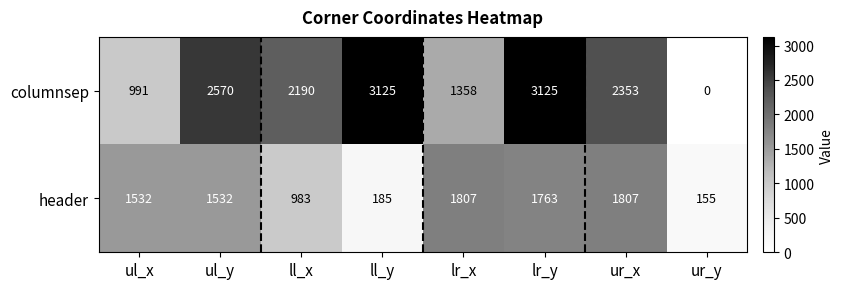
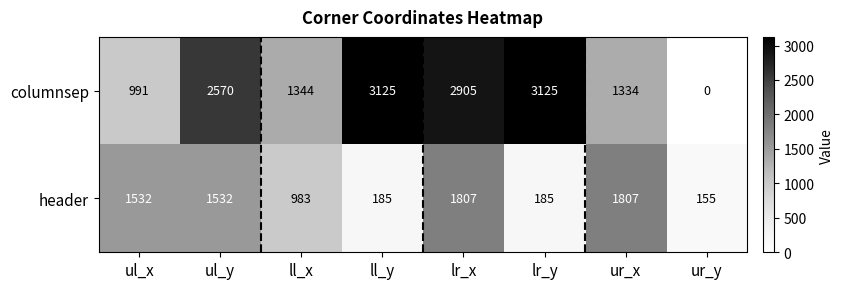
columnsep, ll_x: 2190 -> 1344
columnsep, lr_x: 1358 -> 2905
columnsep, ur_x: 2353 -> 1334
header, lr_y: 1763 -> 185
